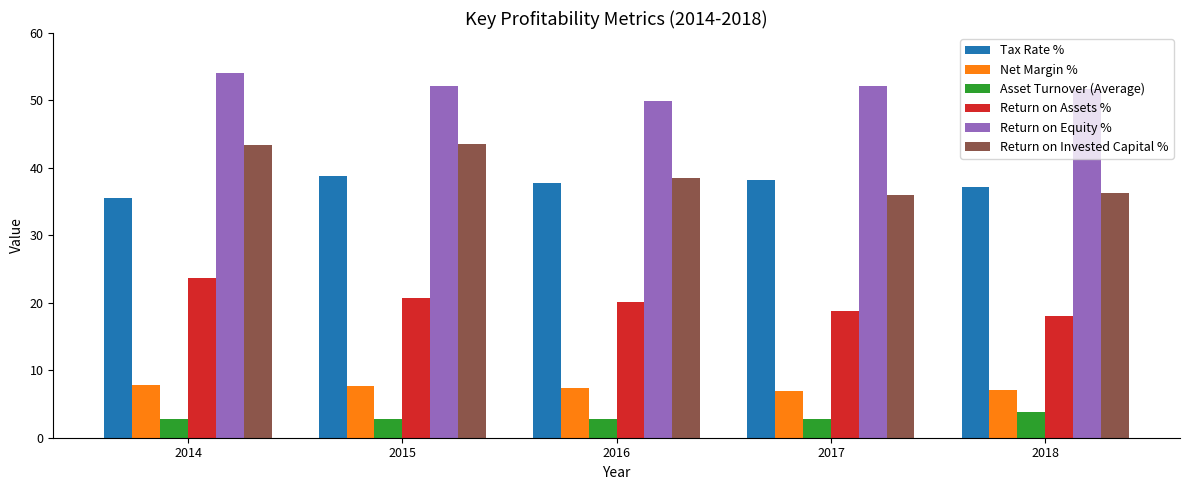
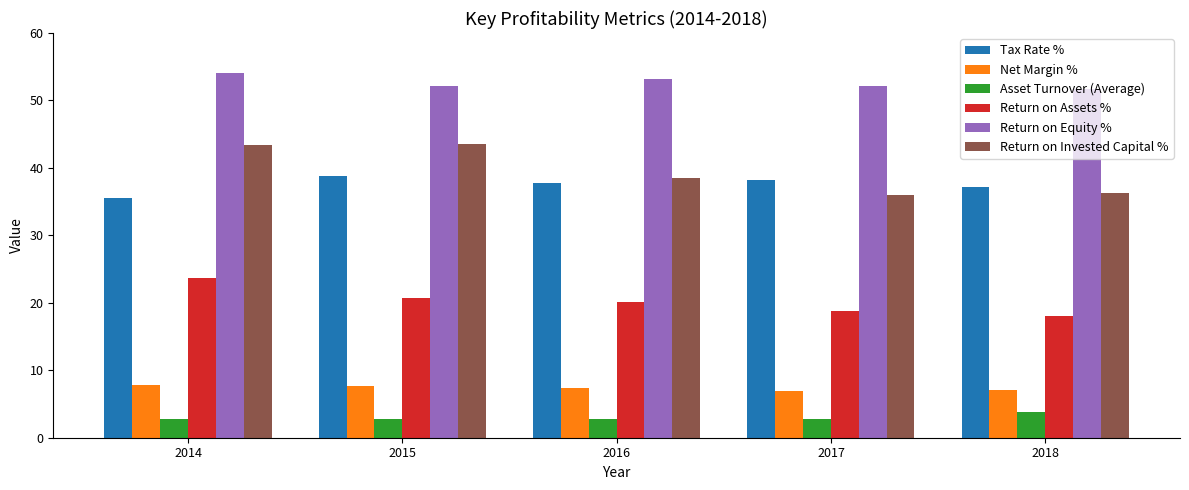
Return on Equity %, 2016: 50 -> 53
